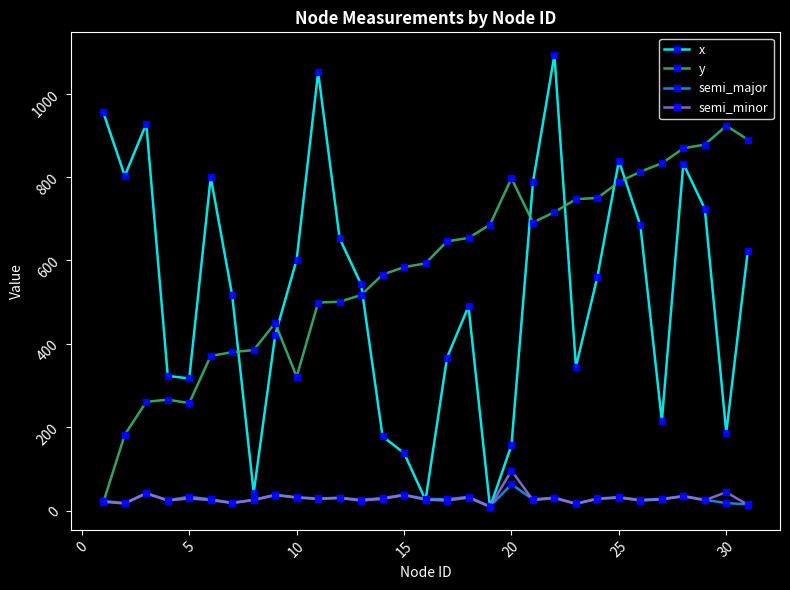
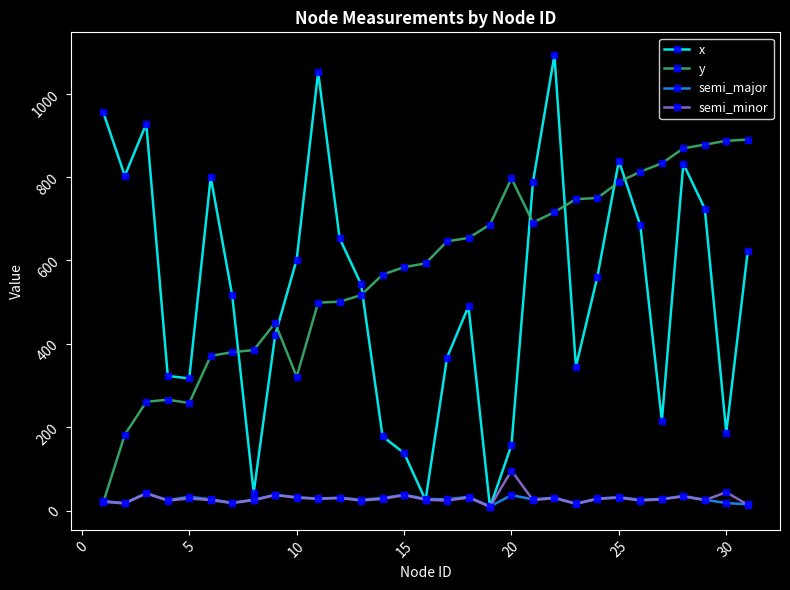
semi_major, 20: 60 -> 40
y, 30: 920 -> 890
